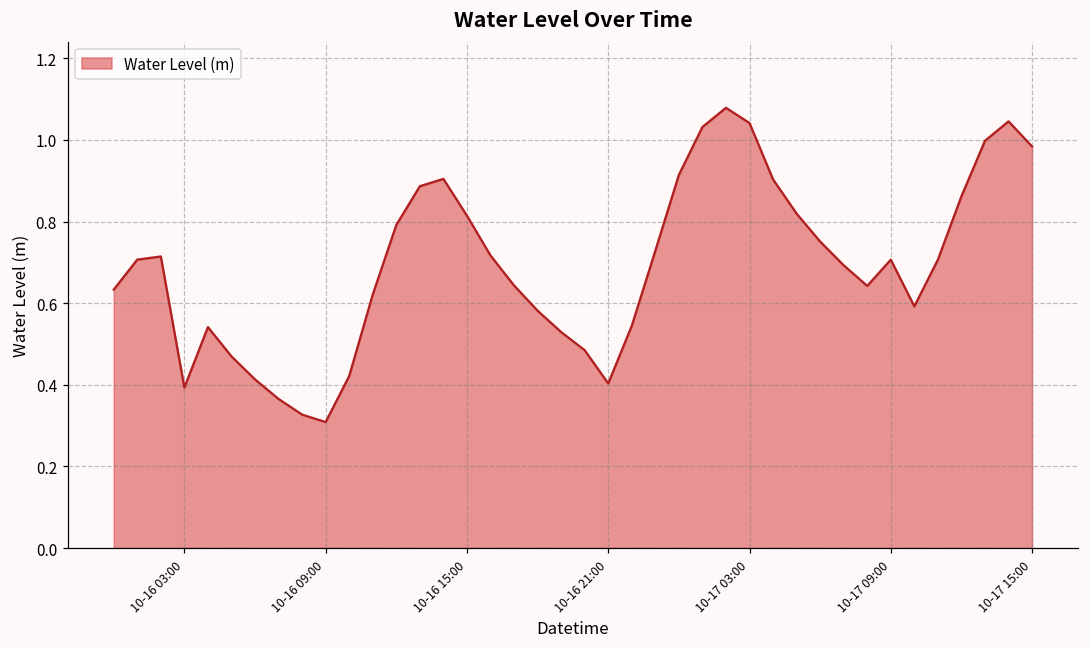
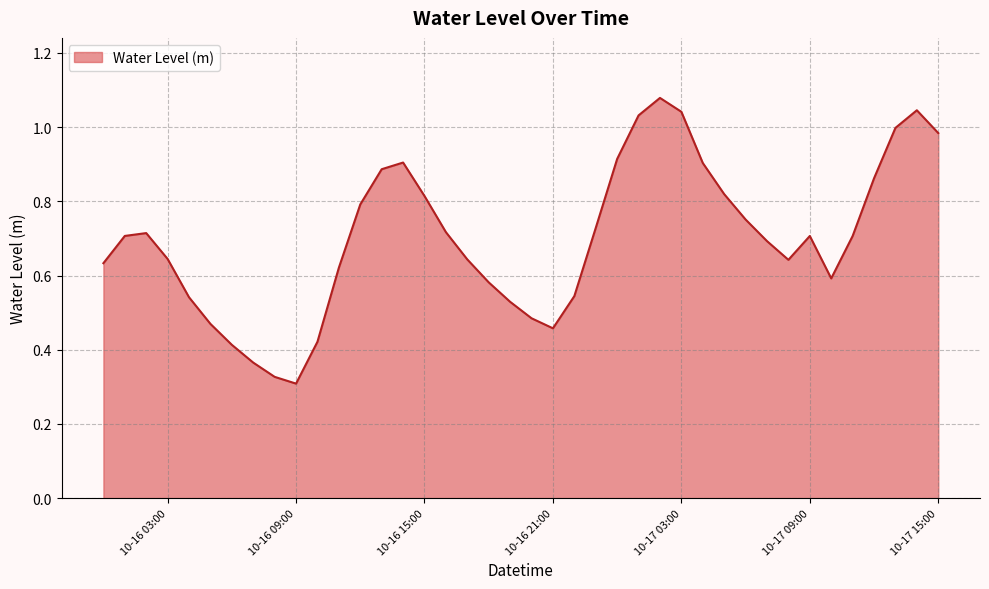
10-16 03:00: 0.39 -> 0.64
10-16 21:00: 0.40 -> 0.46
